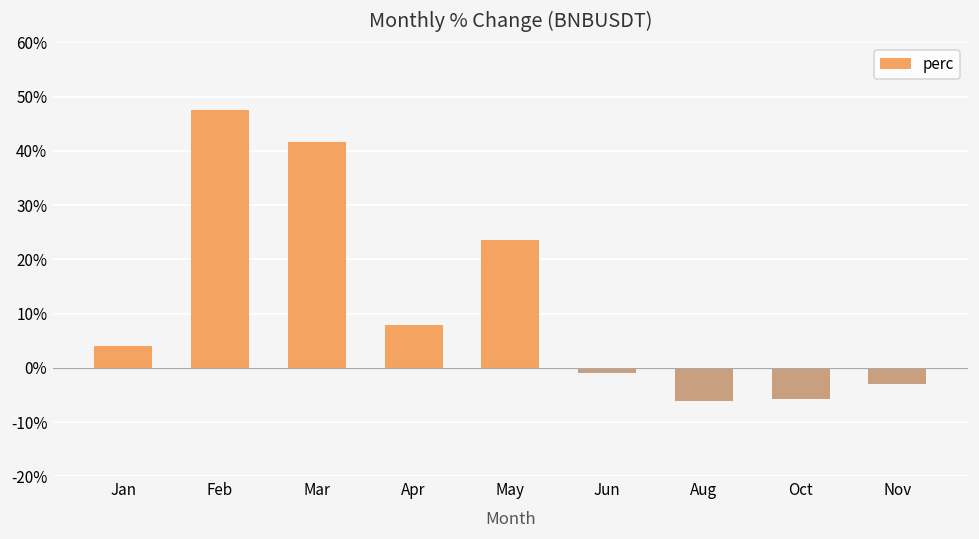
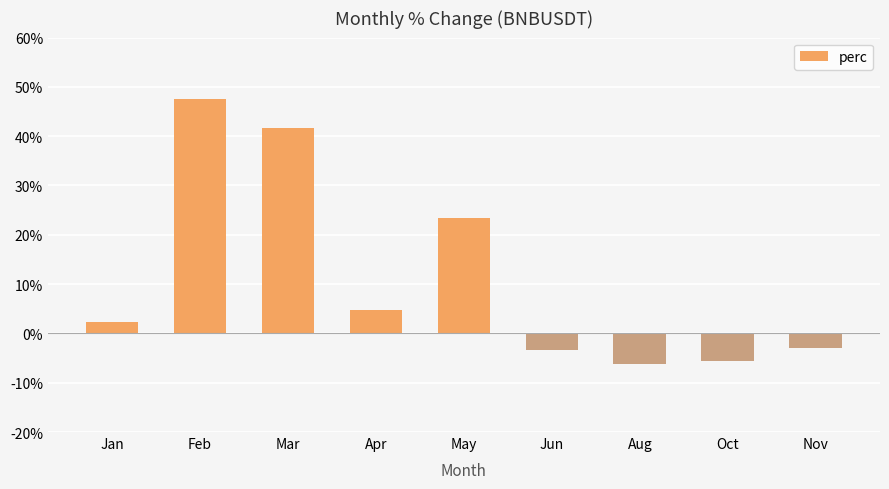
Jan: 4% -> 2%
Apr: 8% -> 5%
Jun: -1% -> -3%
